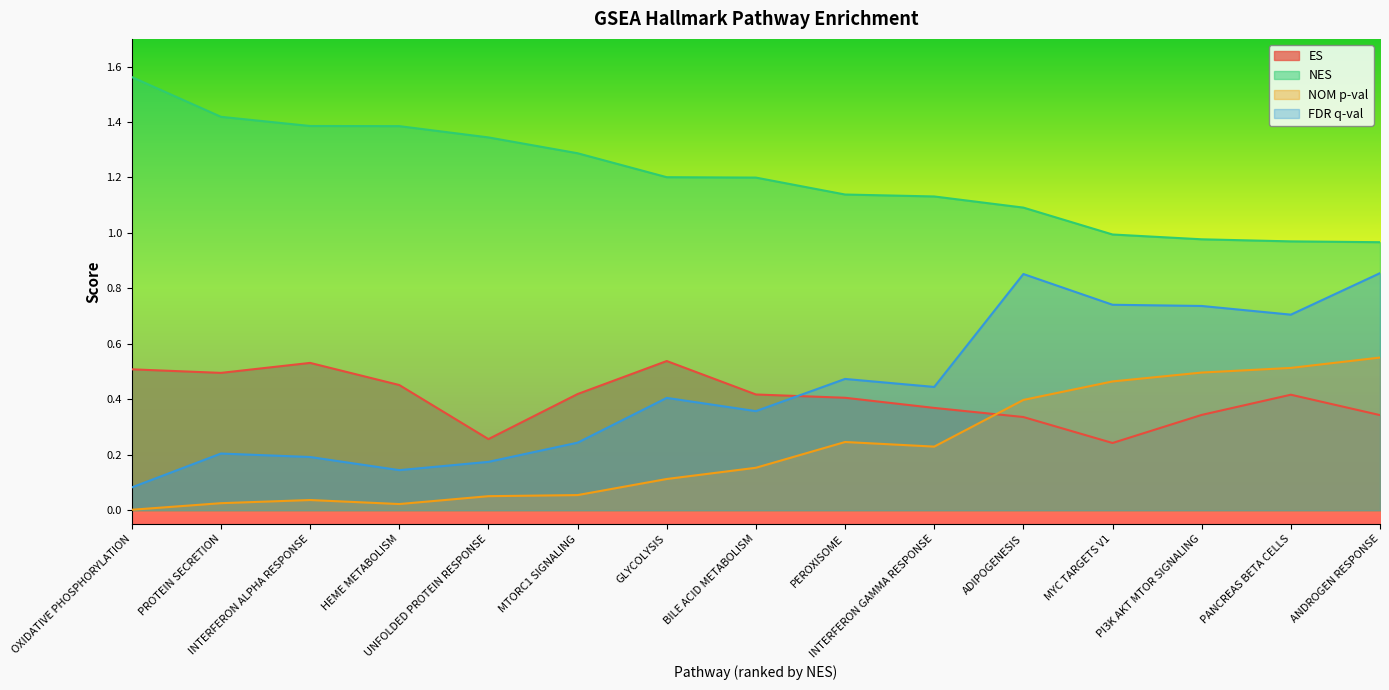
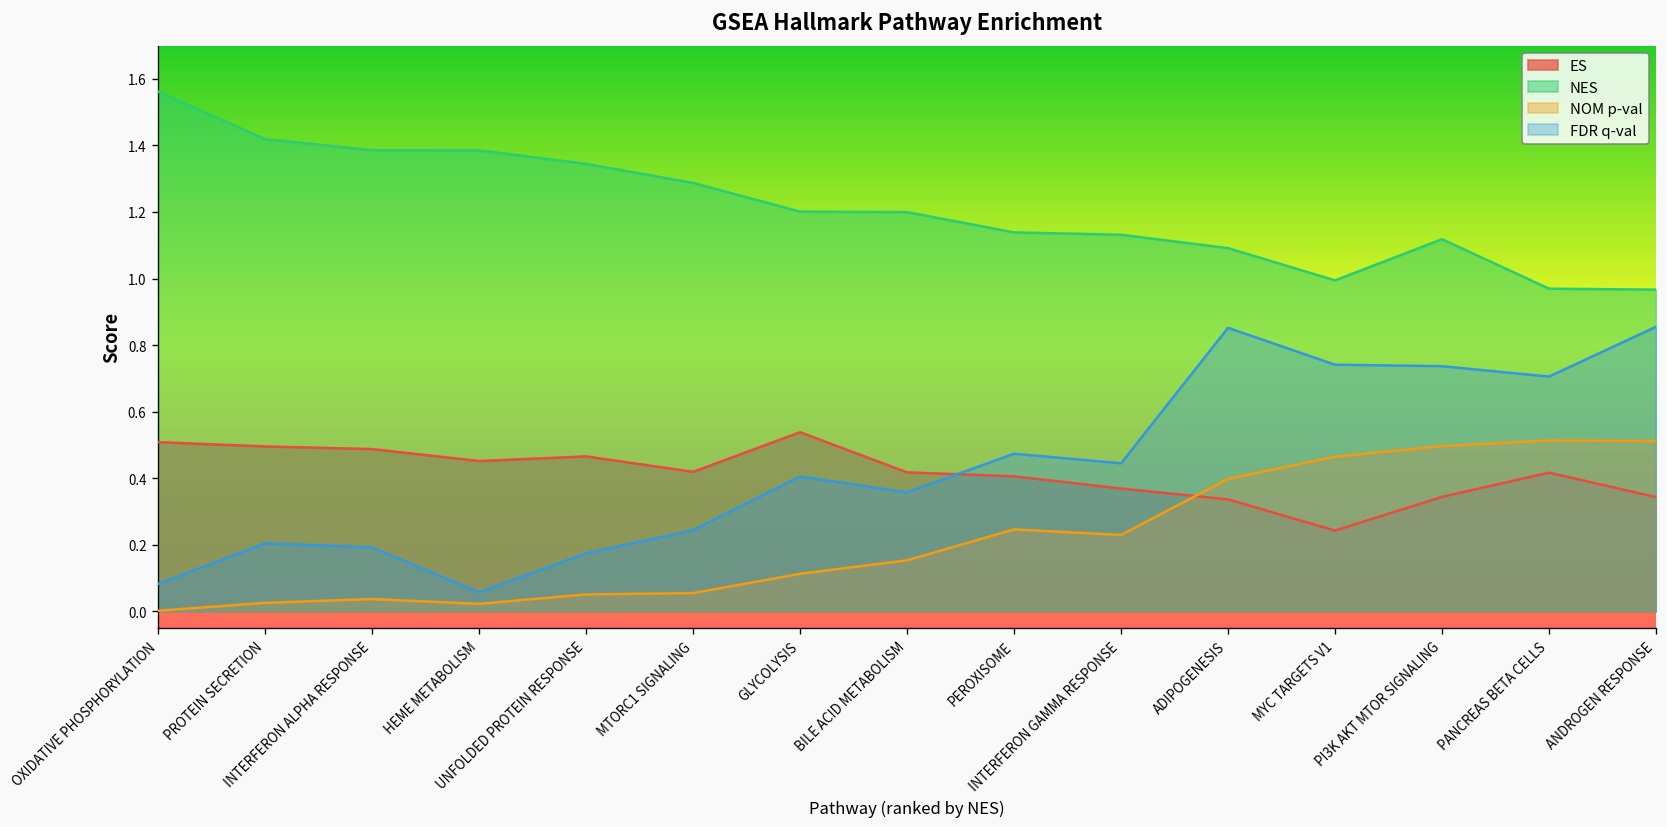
ES, INTERFERON ALPHA RESPONSE: 0.53 -> 0.49
FDR q-val, HEME METABOLISM: 0.14 -> 0.06
ES, UNFOLDED PROTEIN RESPONSE: 0.26 -> 0.47
NES, PI3K AKT MTOR SIGNALING: 0.98 -> 1.12
NOM p-val, ANDROGEN RESPONSE: 0.55 -> 0.51
